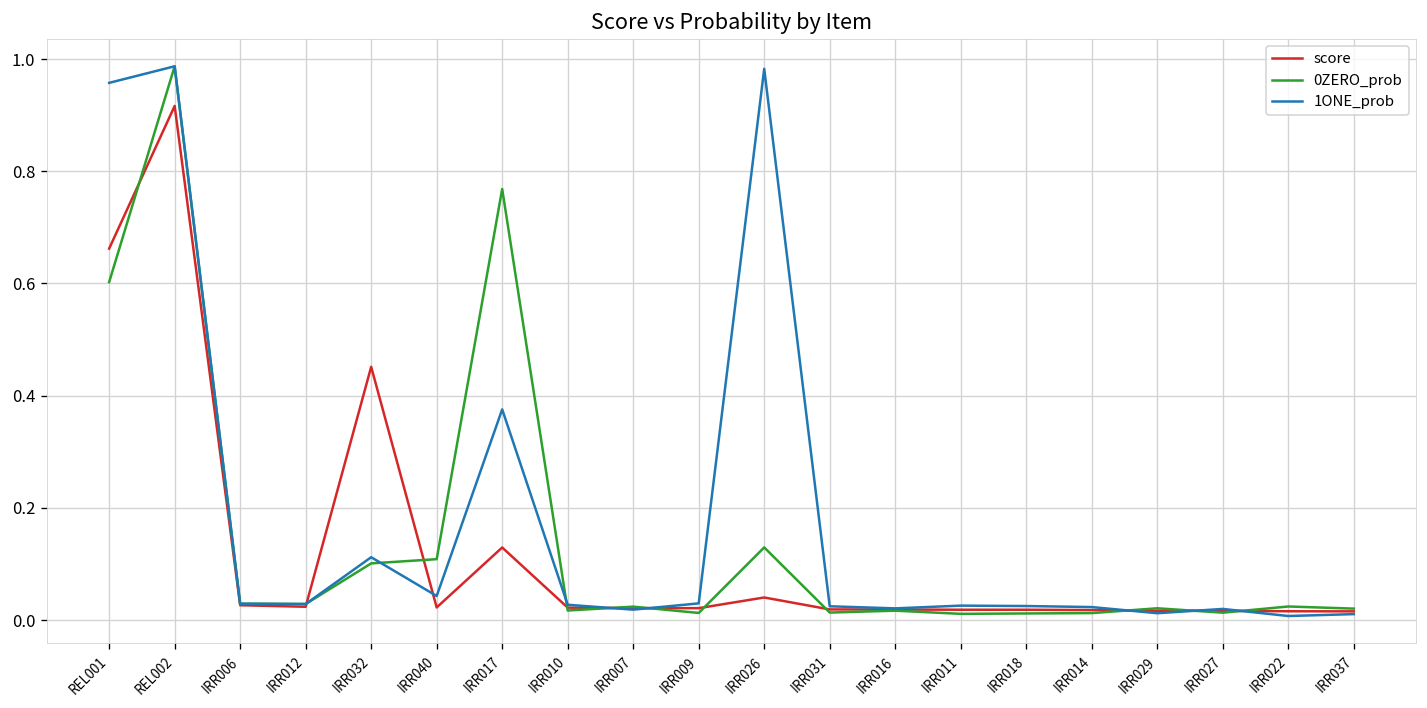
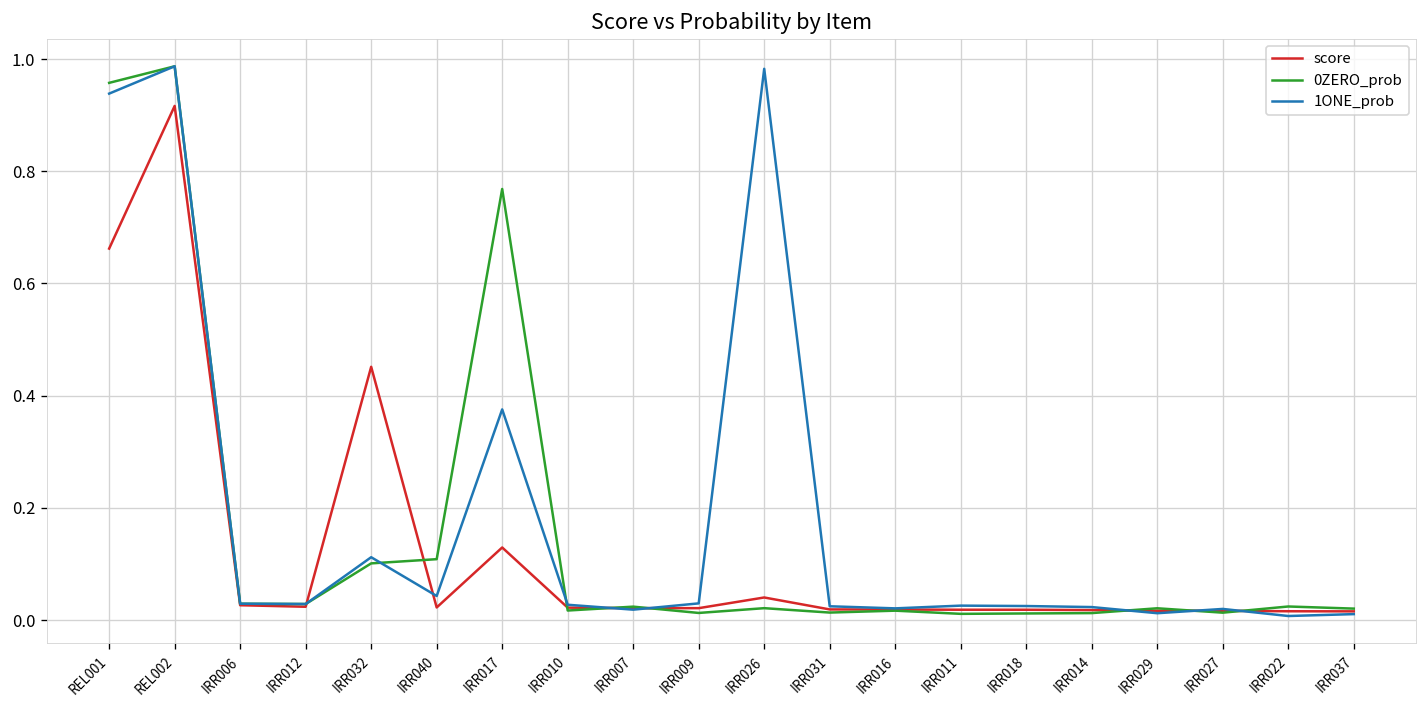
0ZERO_prob, REL001: 0.60 -> 0.96
1ONE_prob, REL001: 0.96 -> 0.94
0ZERO_prob, IRR026: 0.13 -> 0.02
